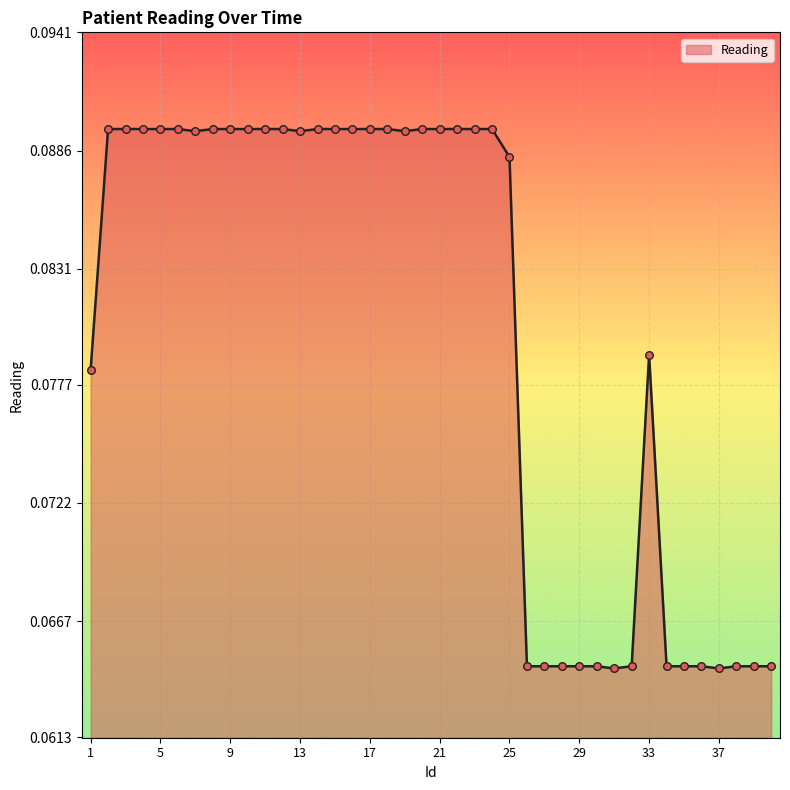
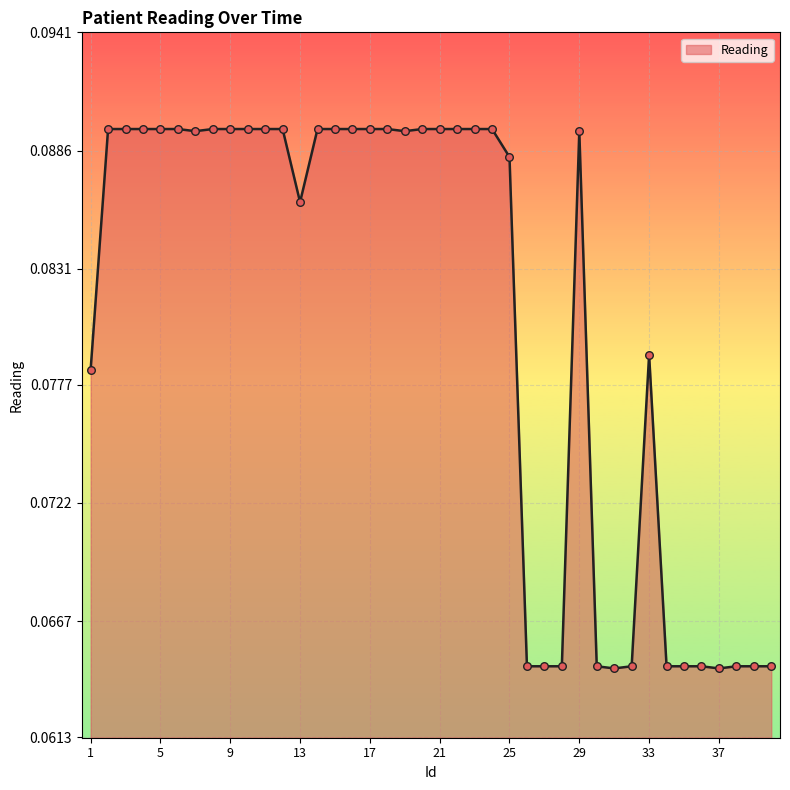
13: 0.0895 -> 0.0862
29: 0.0646 -> 0.0895
